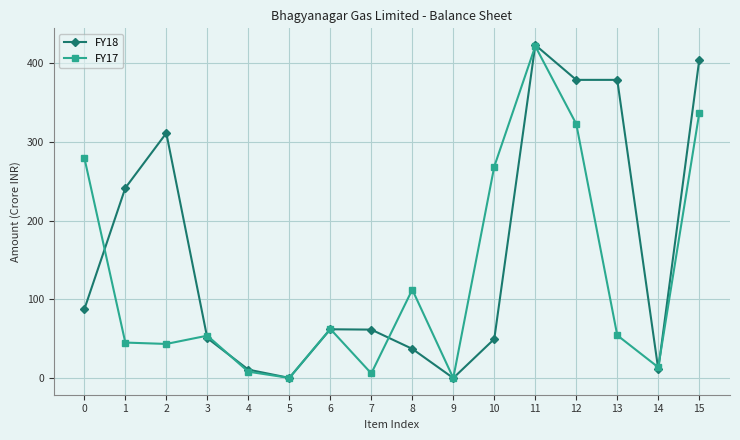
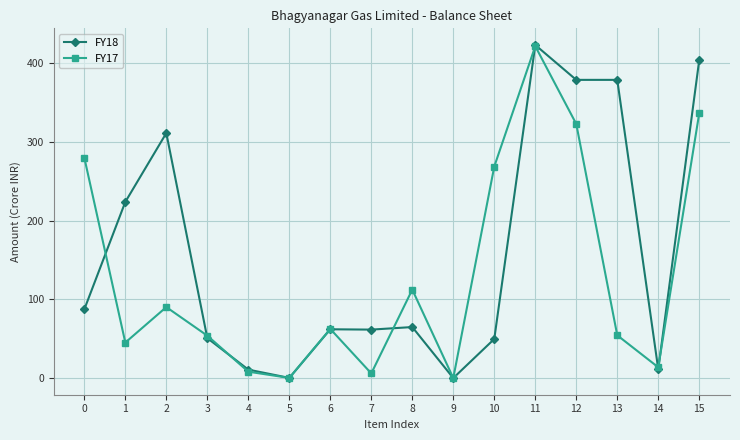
FY18, 1: 240 -> 220
FY17, 2: 40 -> 90
FY18, 8: 40 -> 60
